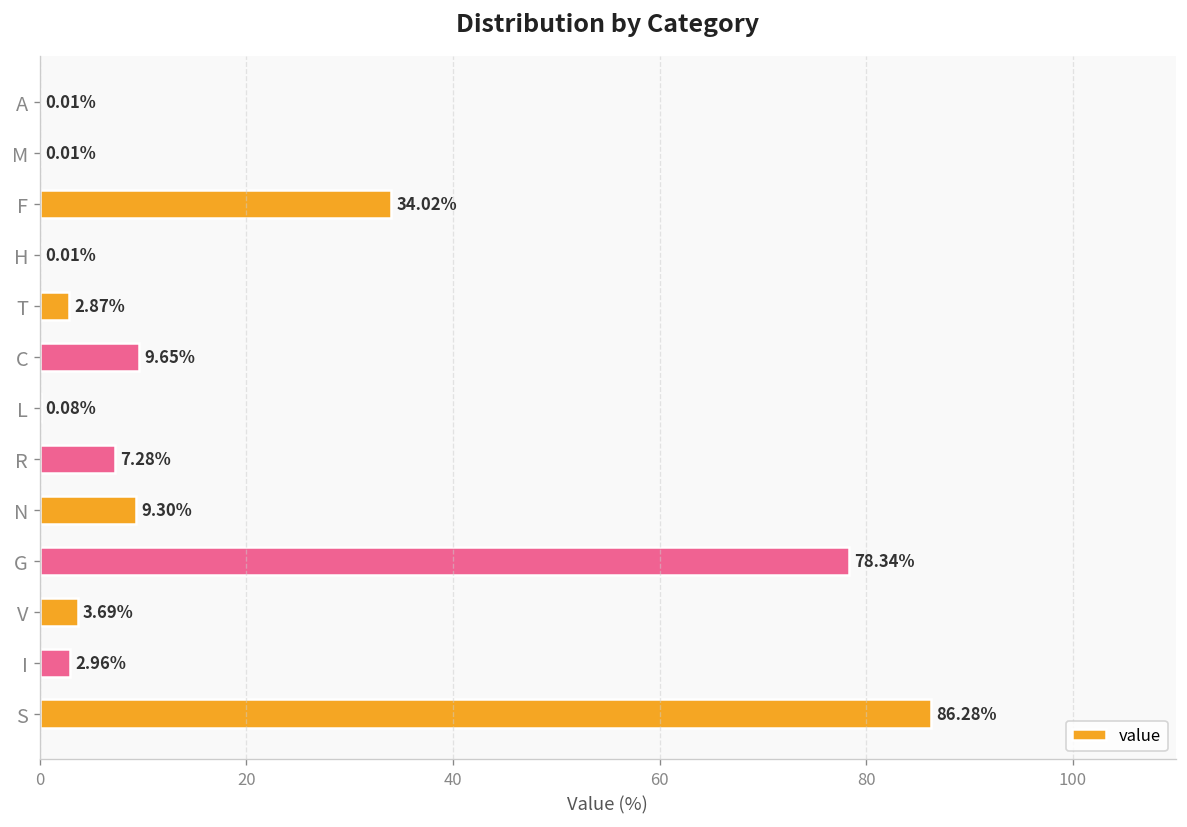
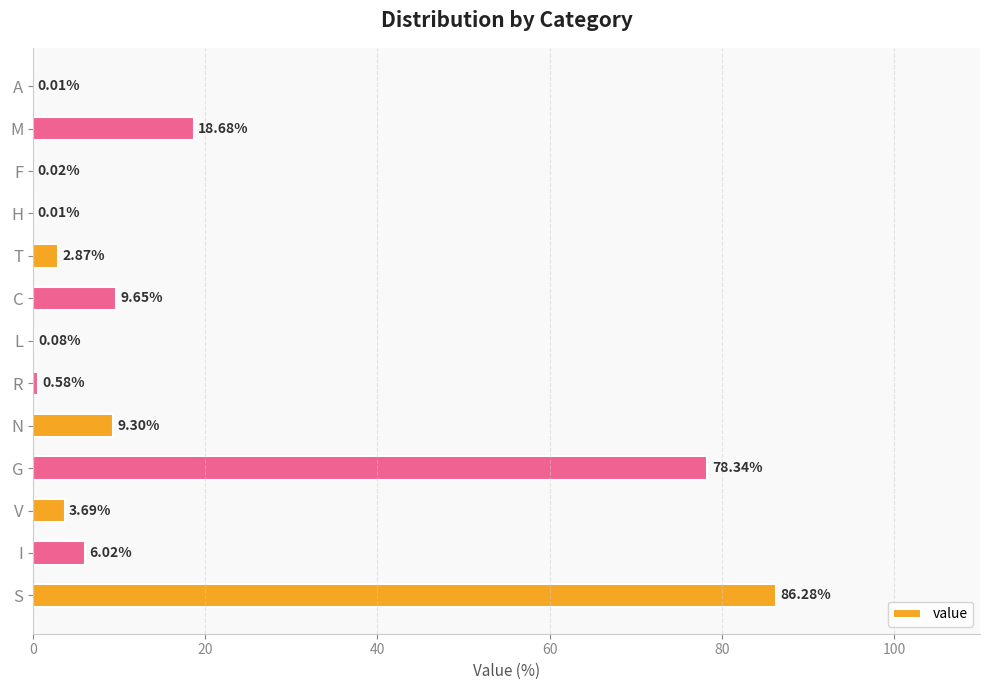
M: 0.01% -> 18.68%
F: 34.02% -> 0.02%
R: 7.28% -> 0.58%
I: 2.96% -> 6.02%
